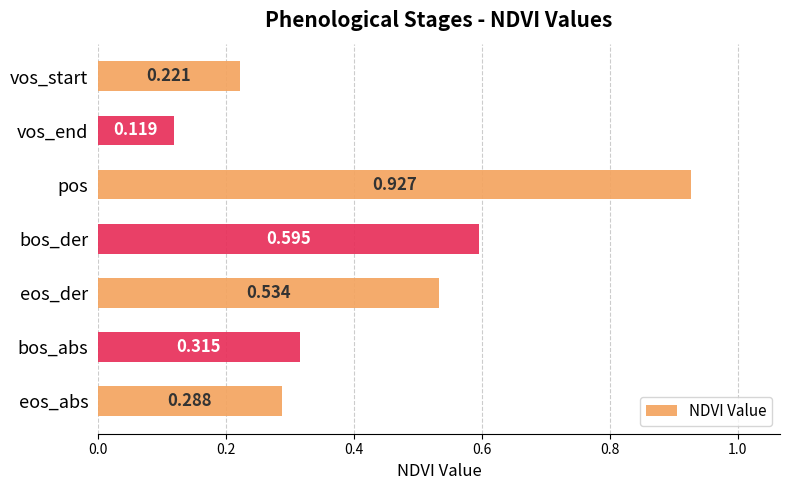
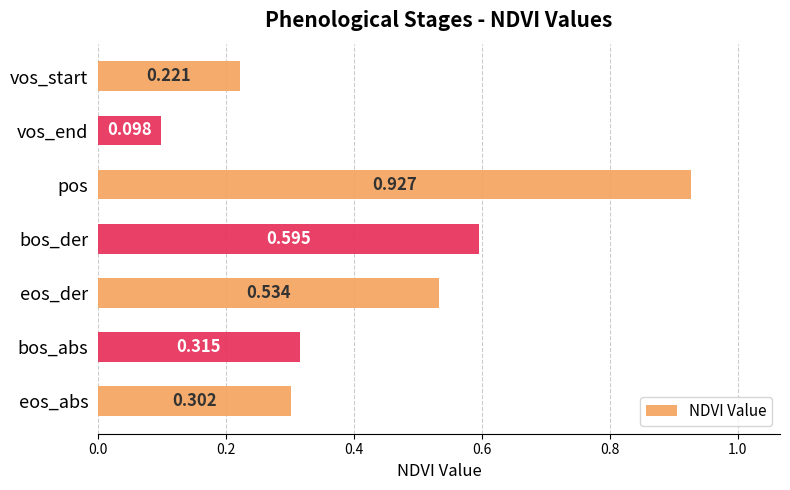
vos_end: 0.119 -> 0.098
eos_abs: 0.288 -> 0.302
